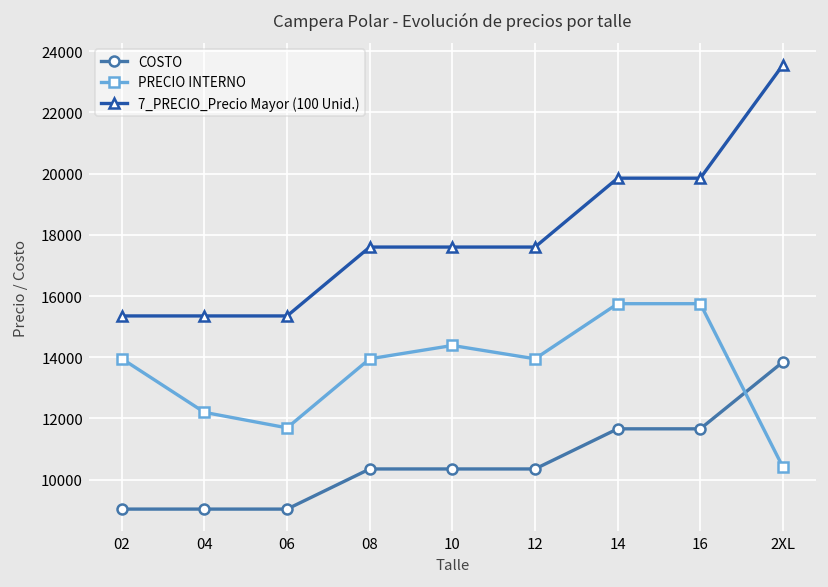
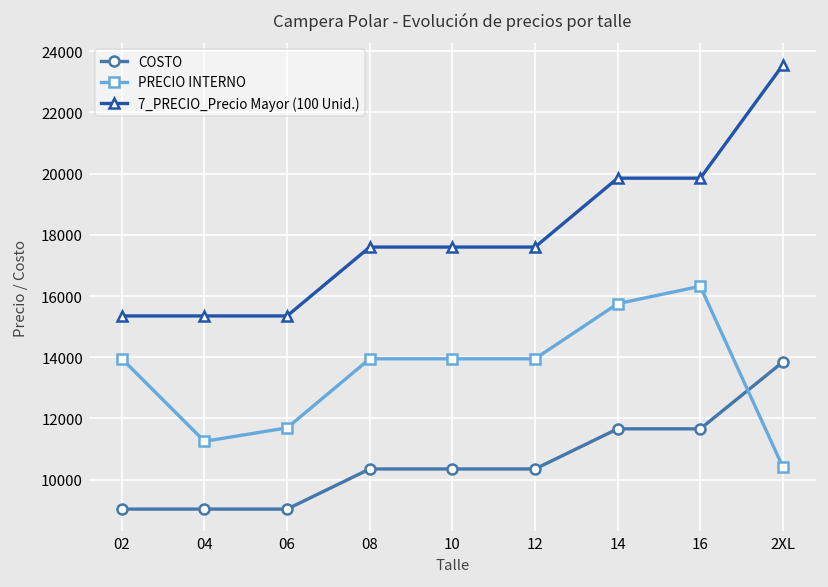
PRECIO INTERNO, 04: 12200 -> 11300
PRECIO INTERNO, 10: 14400 -> 14000
PRECIO INTERNO, 16: 15800 -> 16300
